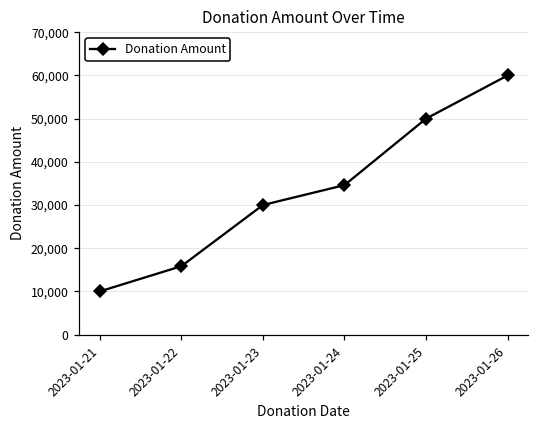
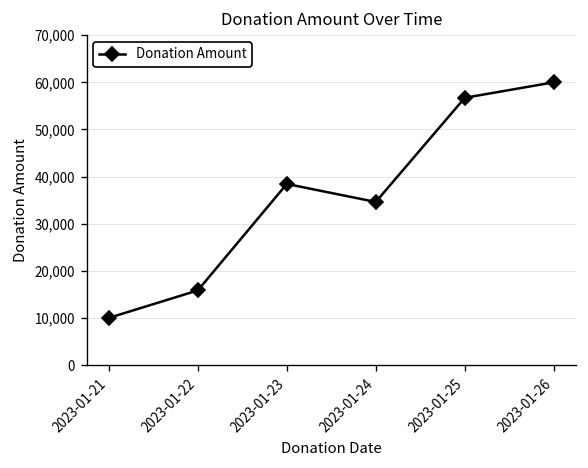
2023-01-23: 30,000 -> 38,000
2023-01-25: 50,000 -> 57,000
